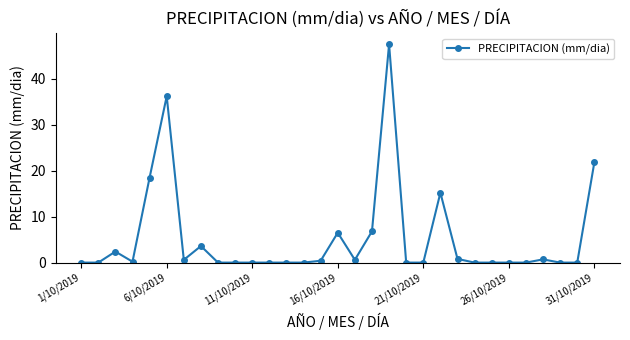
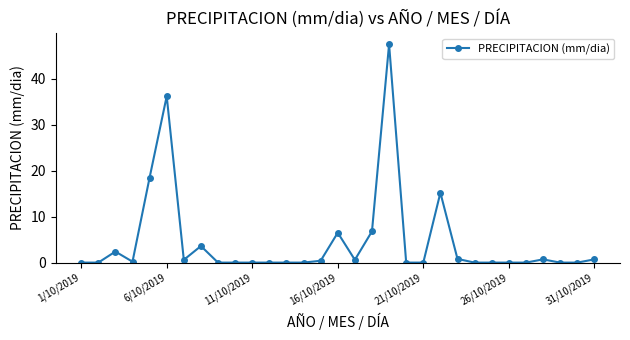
31/10/2019: 22 -> 1
